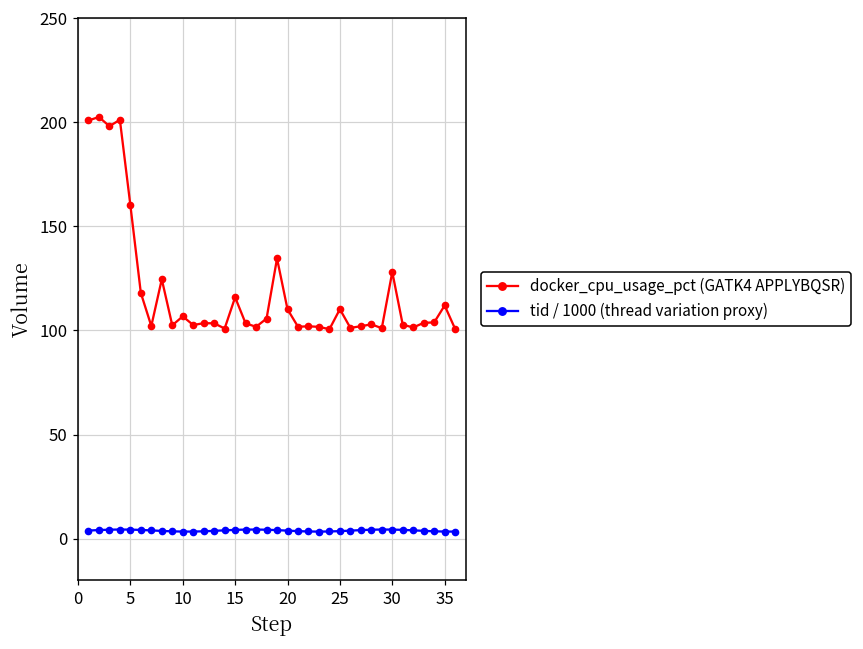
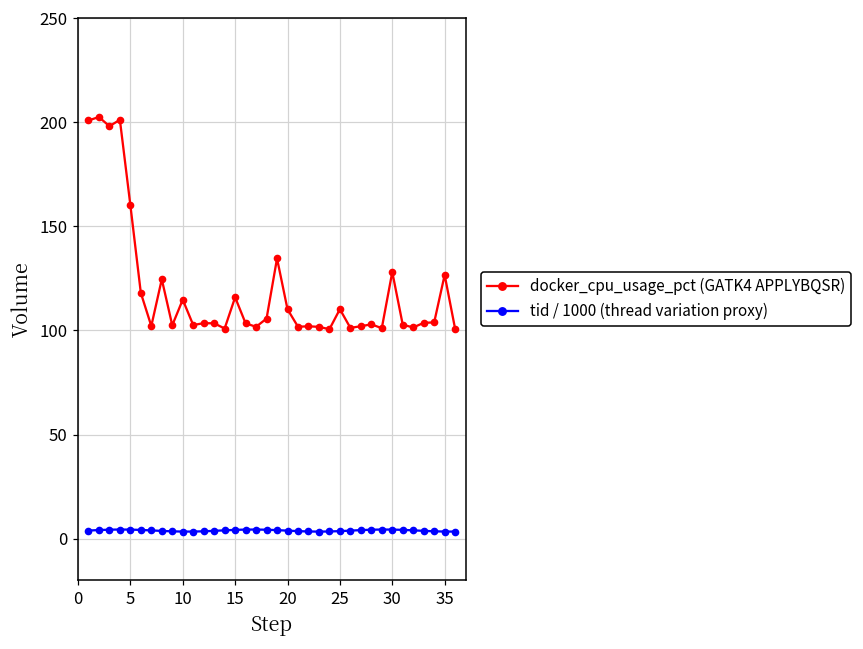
docker_cpu_usage_pct (GATK4 APPLYBQSR), 10: 107 -> 115
docker_cpu_usage_pct (GATK4 APPLYBQSR), 35: 112 -> 127
